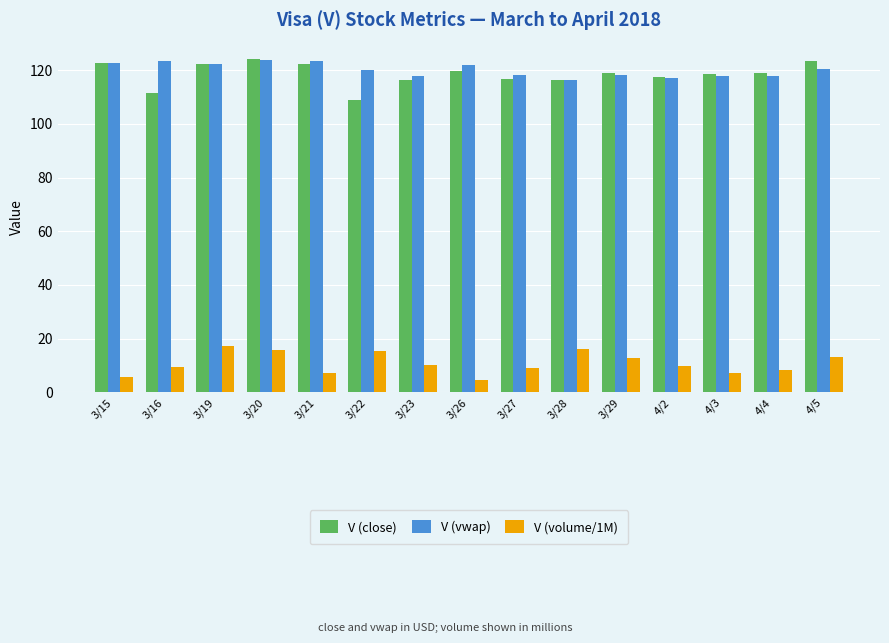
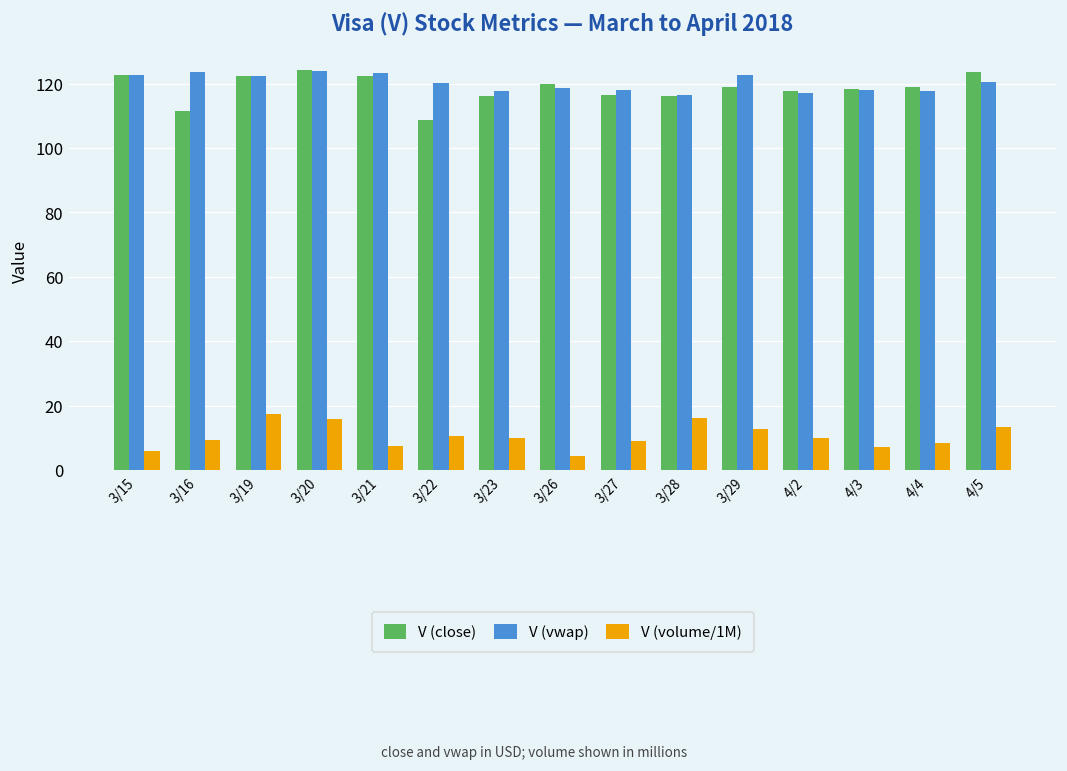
V (volume/1M), 3/22: 15 -> 11
V (vwap), 3/26: 122 -> 119
V (vwap), 3/29: 118 -> 123
